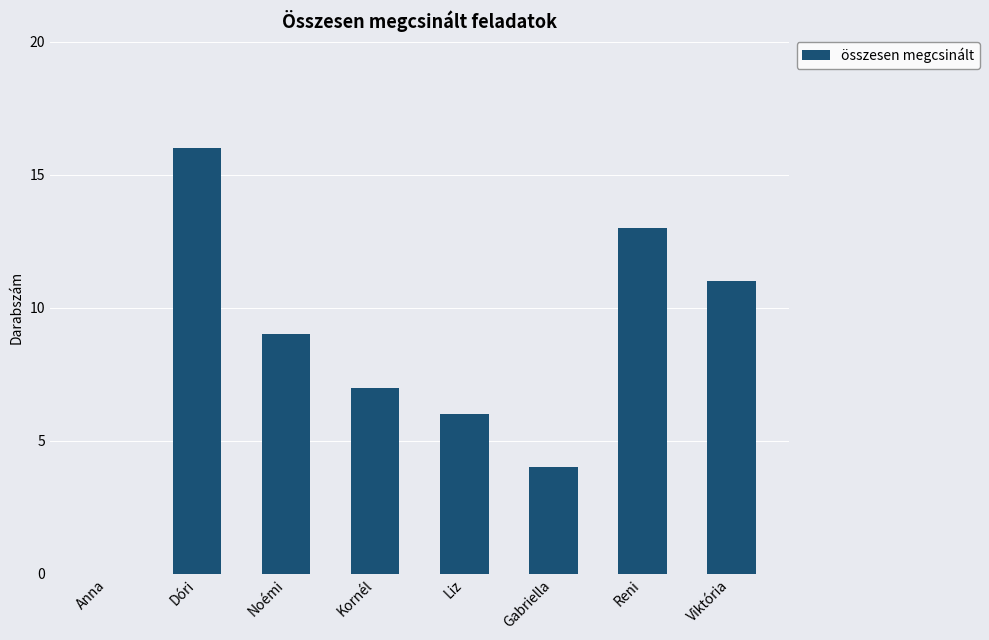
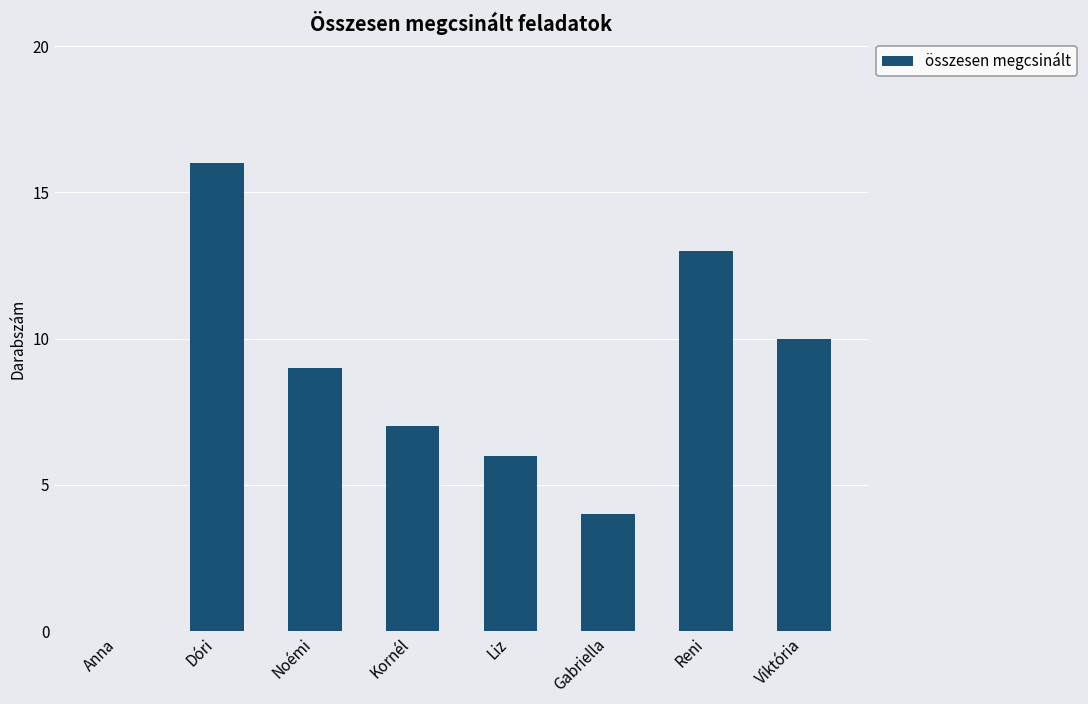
Viktória: 11 -> 10
